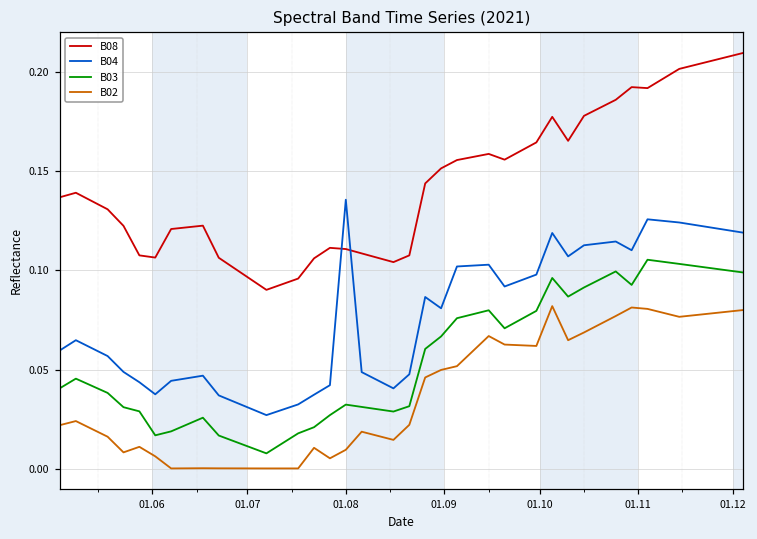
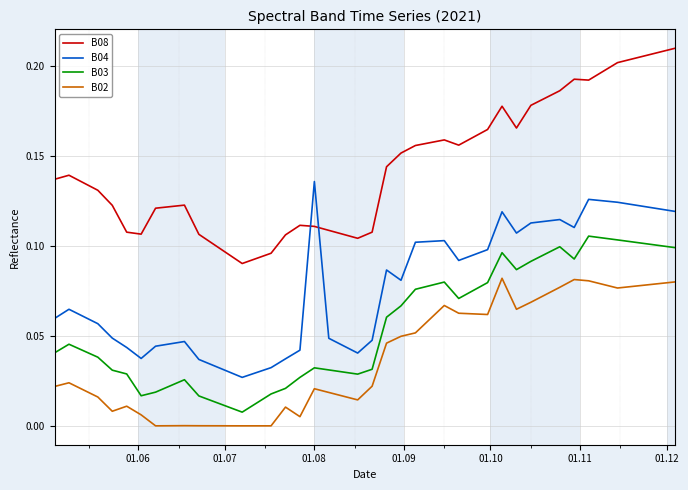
B02, 01.08: 0.010 -> 0.021
